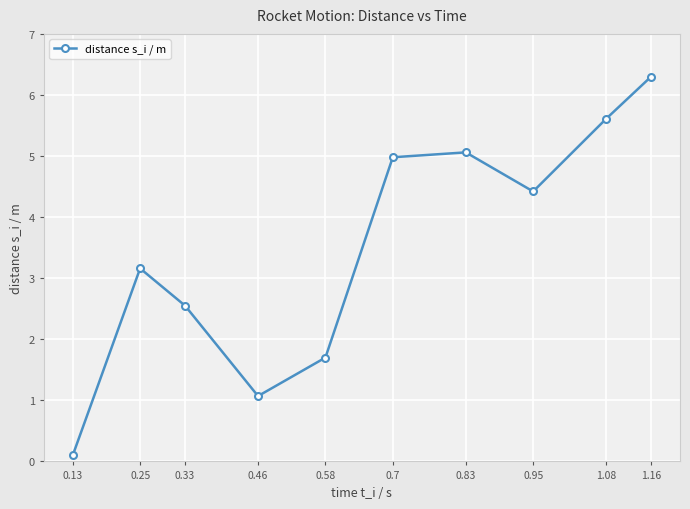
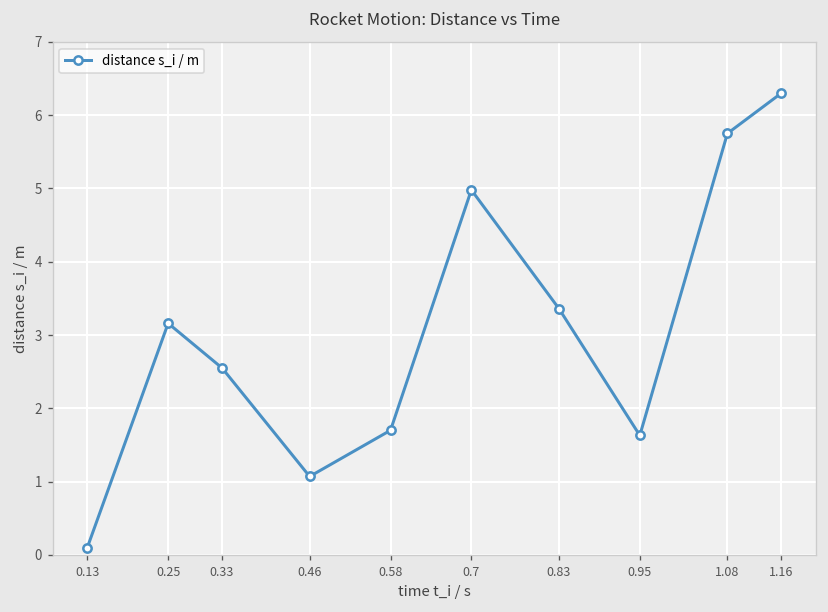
0.83: 5.1 -> 3.4
0.95: 4.4 -> 1.6
1.08: 5.6 -> 5.8
